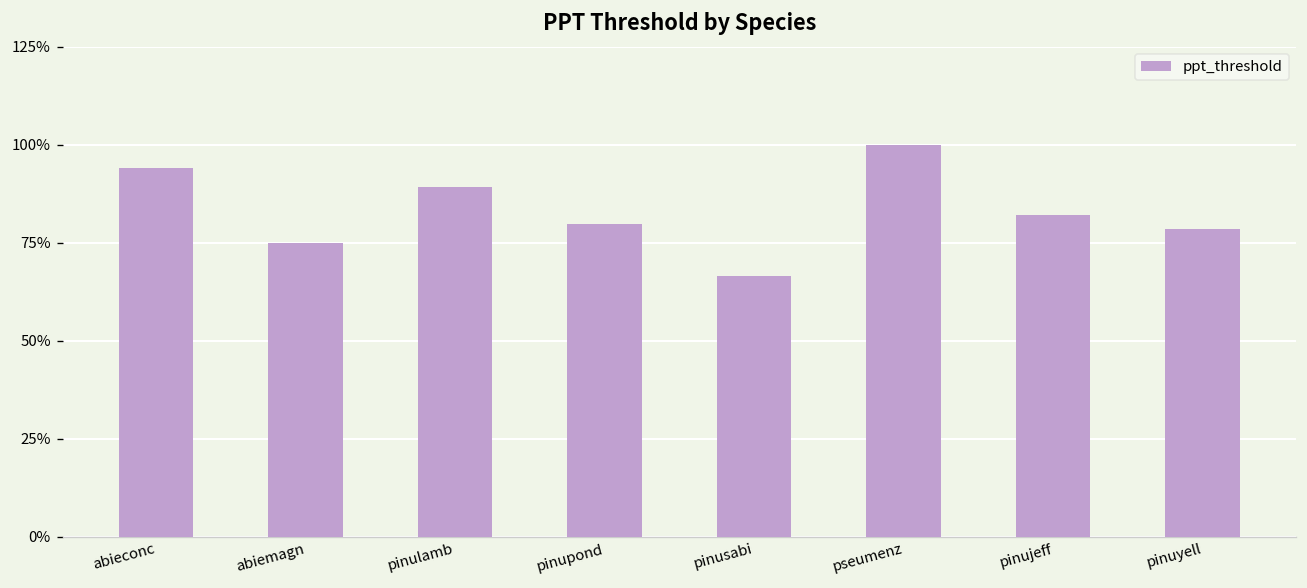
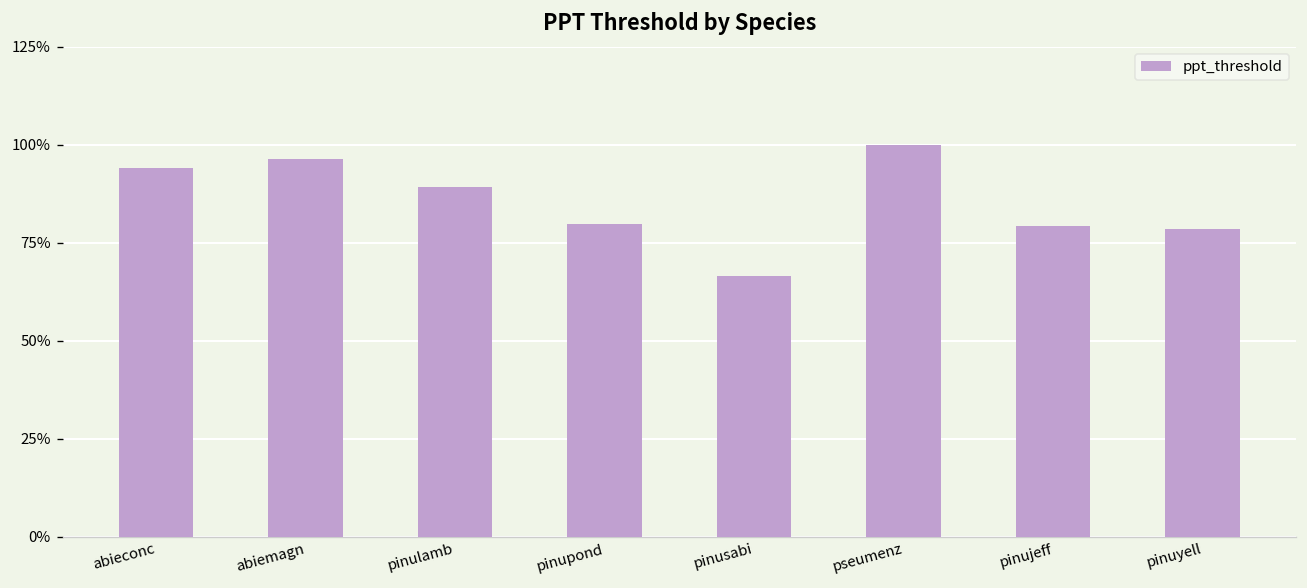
abiemagn: 75% -> 96%
pinujeff: 82% -> 79%
